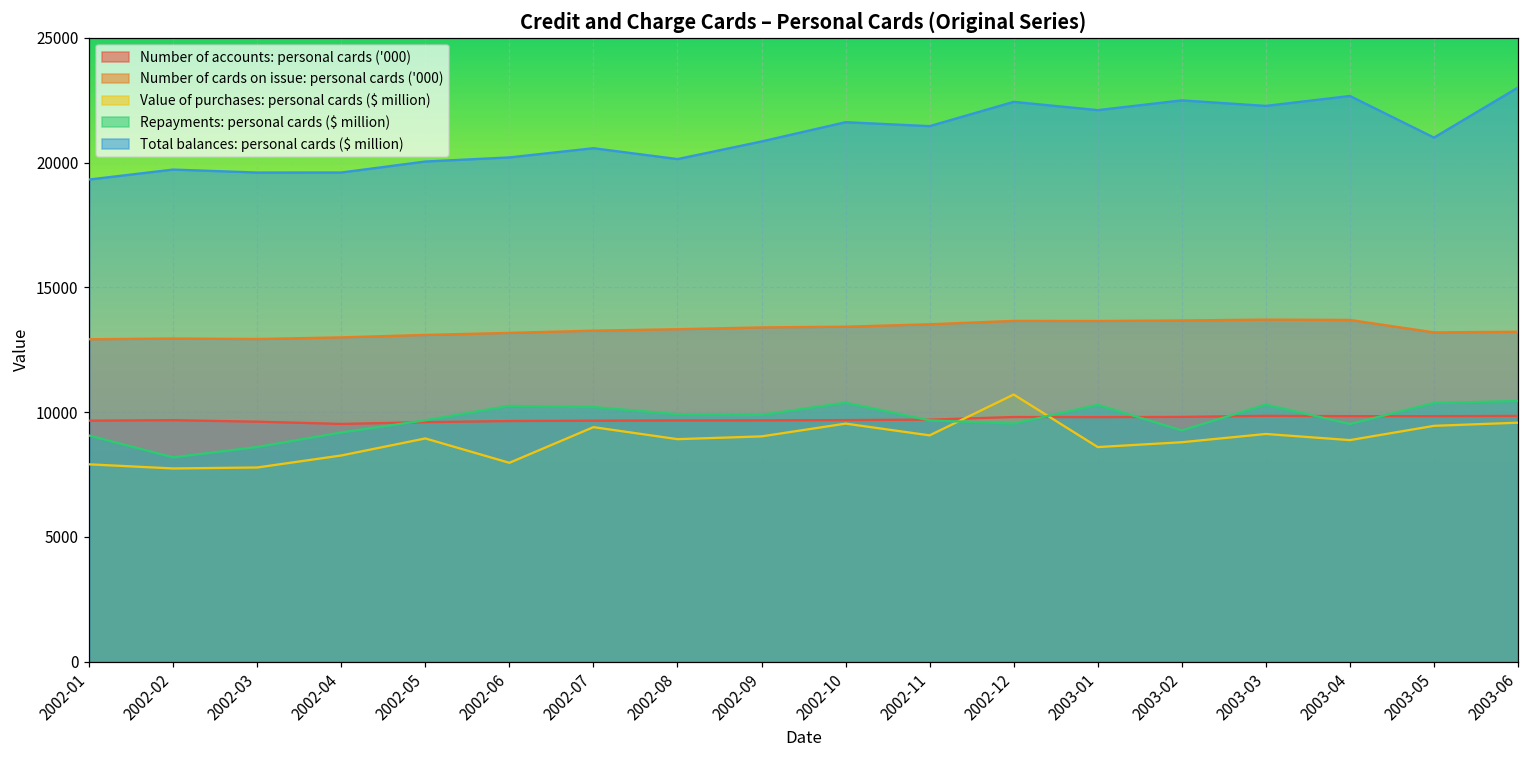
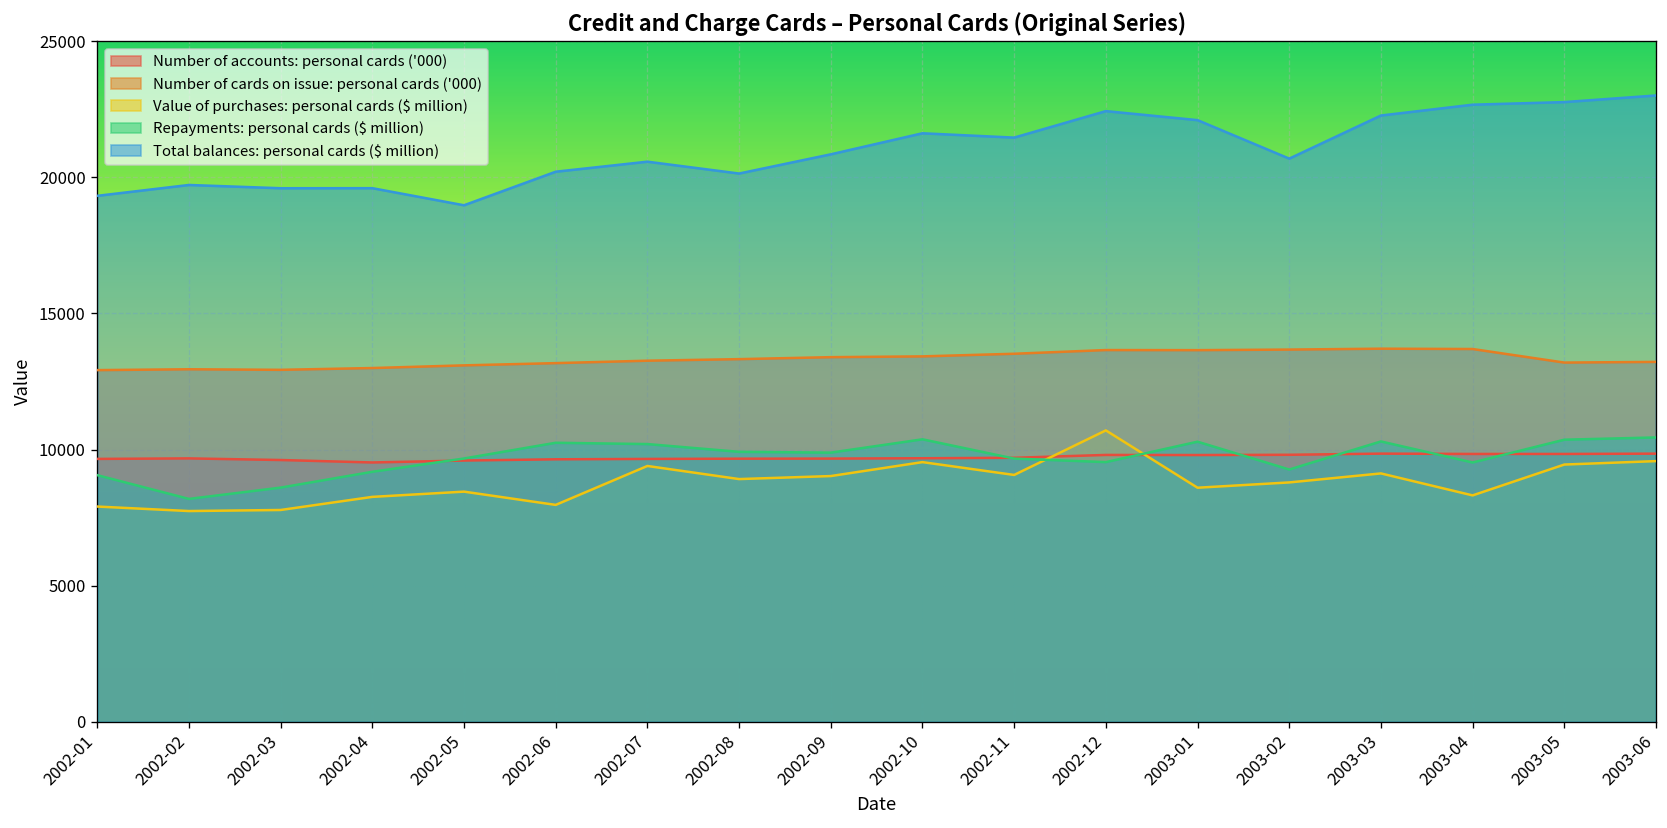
Value of purchases: personal cards ($ million), 2002-05: 8900 -> 8500
Total balances: personal cards ($ million), 2002-05: 20000 -> 19000
Total balances: personal cards ($ million), 2003-02: 22500 -> 20700
Value of purchases: personal cards ($ million), 2003-04: 8900 -> 8300
Total balances: personal cards ($ million), 2003-05: 21000 -> 22800
